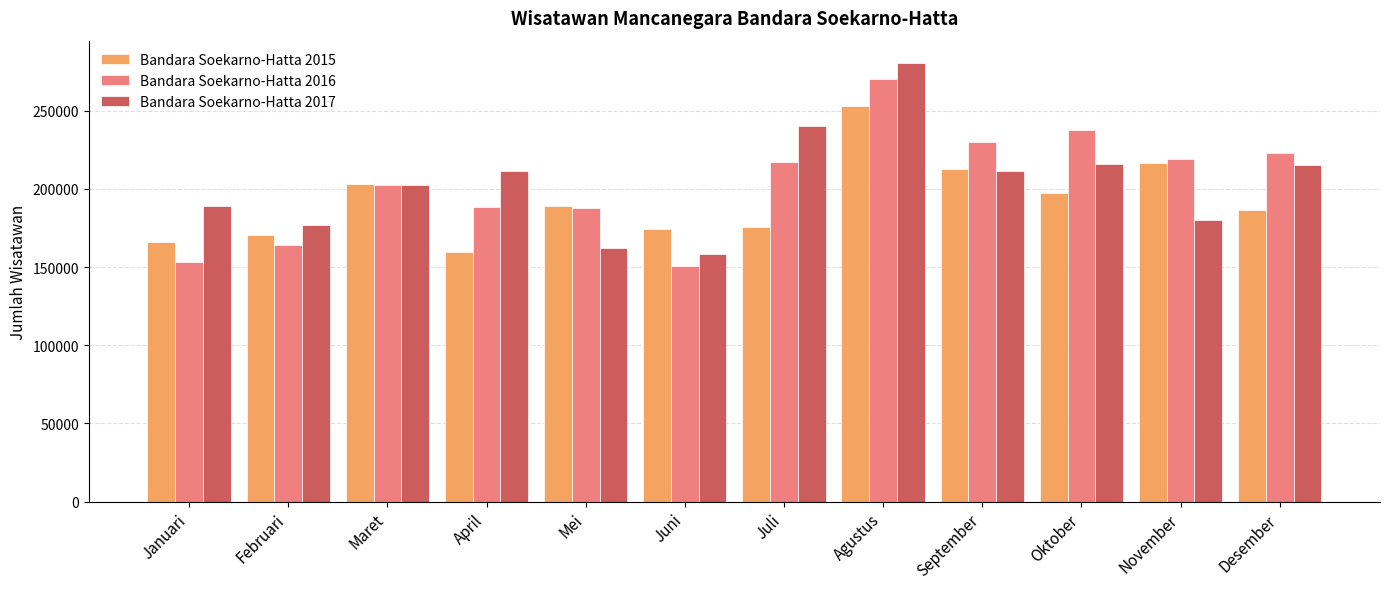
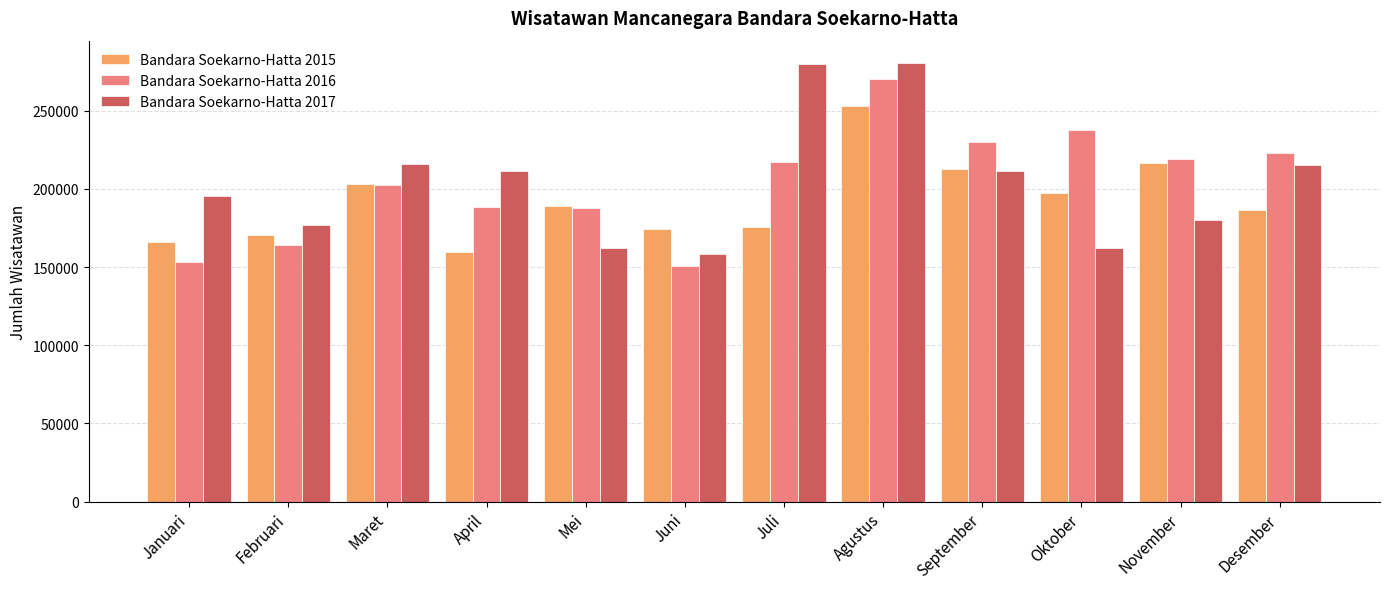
Bandara Soekarno-Hatta 2017, Januari: 189000 -> 195000
Bandara Soekarno-Hatta 2017, Maret: 202000 -> 216000
Bandara Soekarno-Hatta 2017, Juli: 240000 -> 280000
Bandara Soekarno-Hatta 2017, Oktober: 216000 -> 162000
